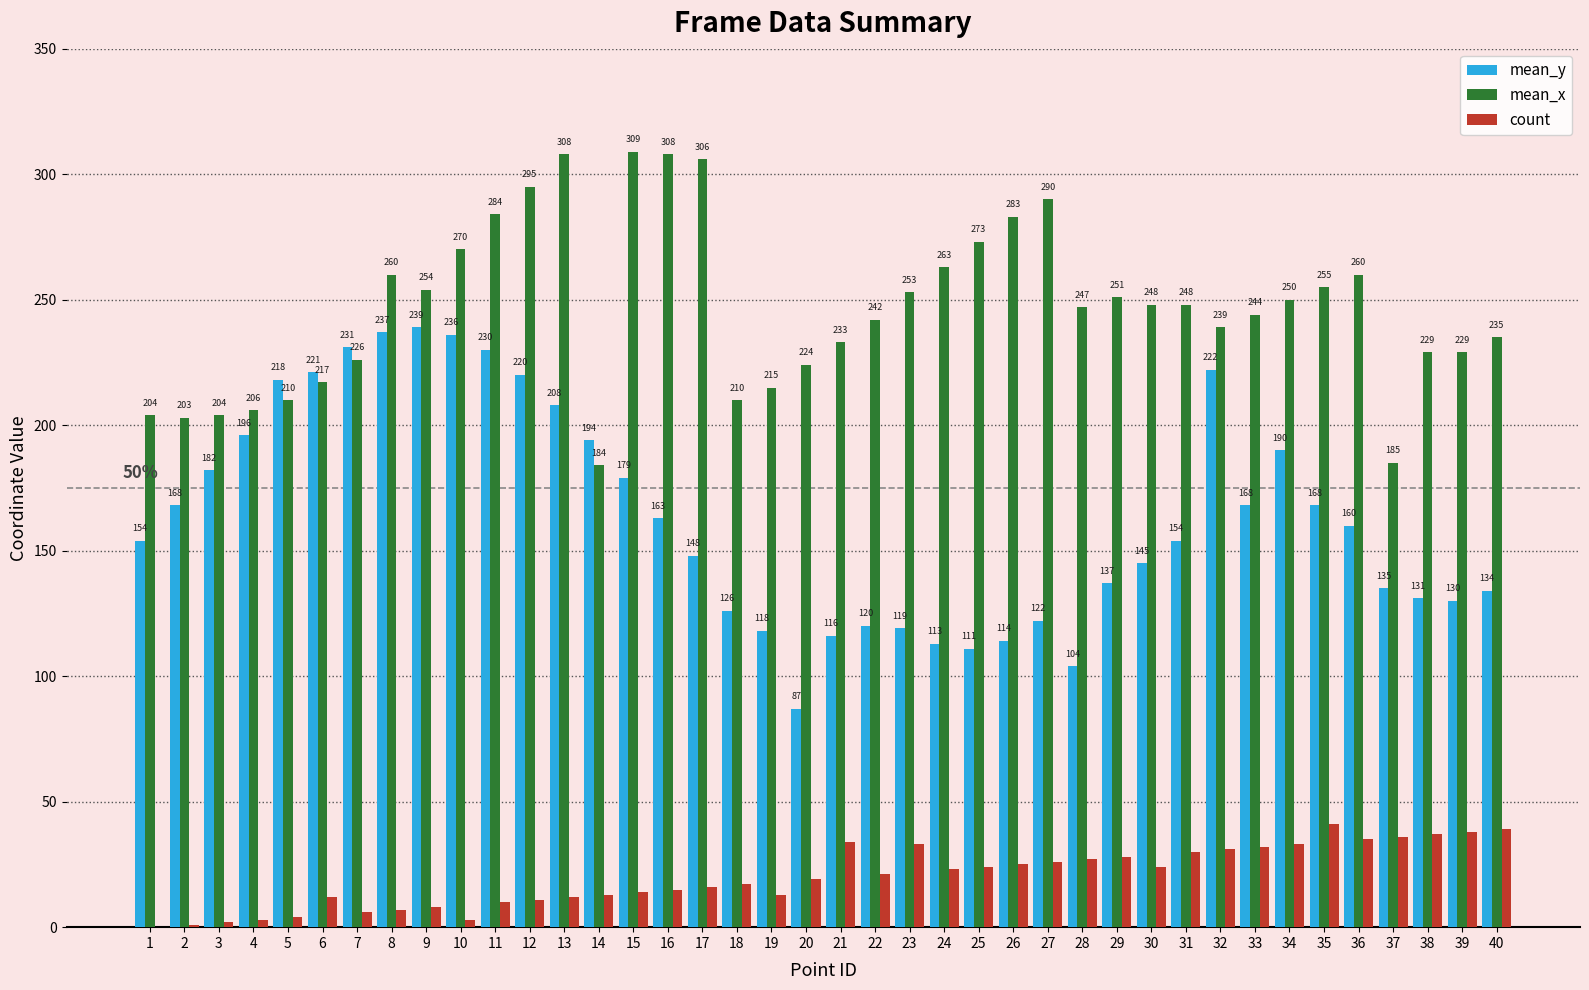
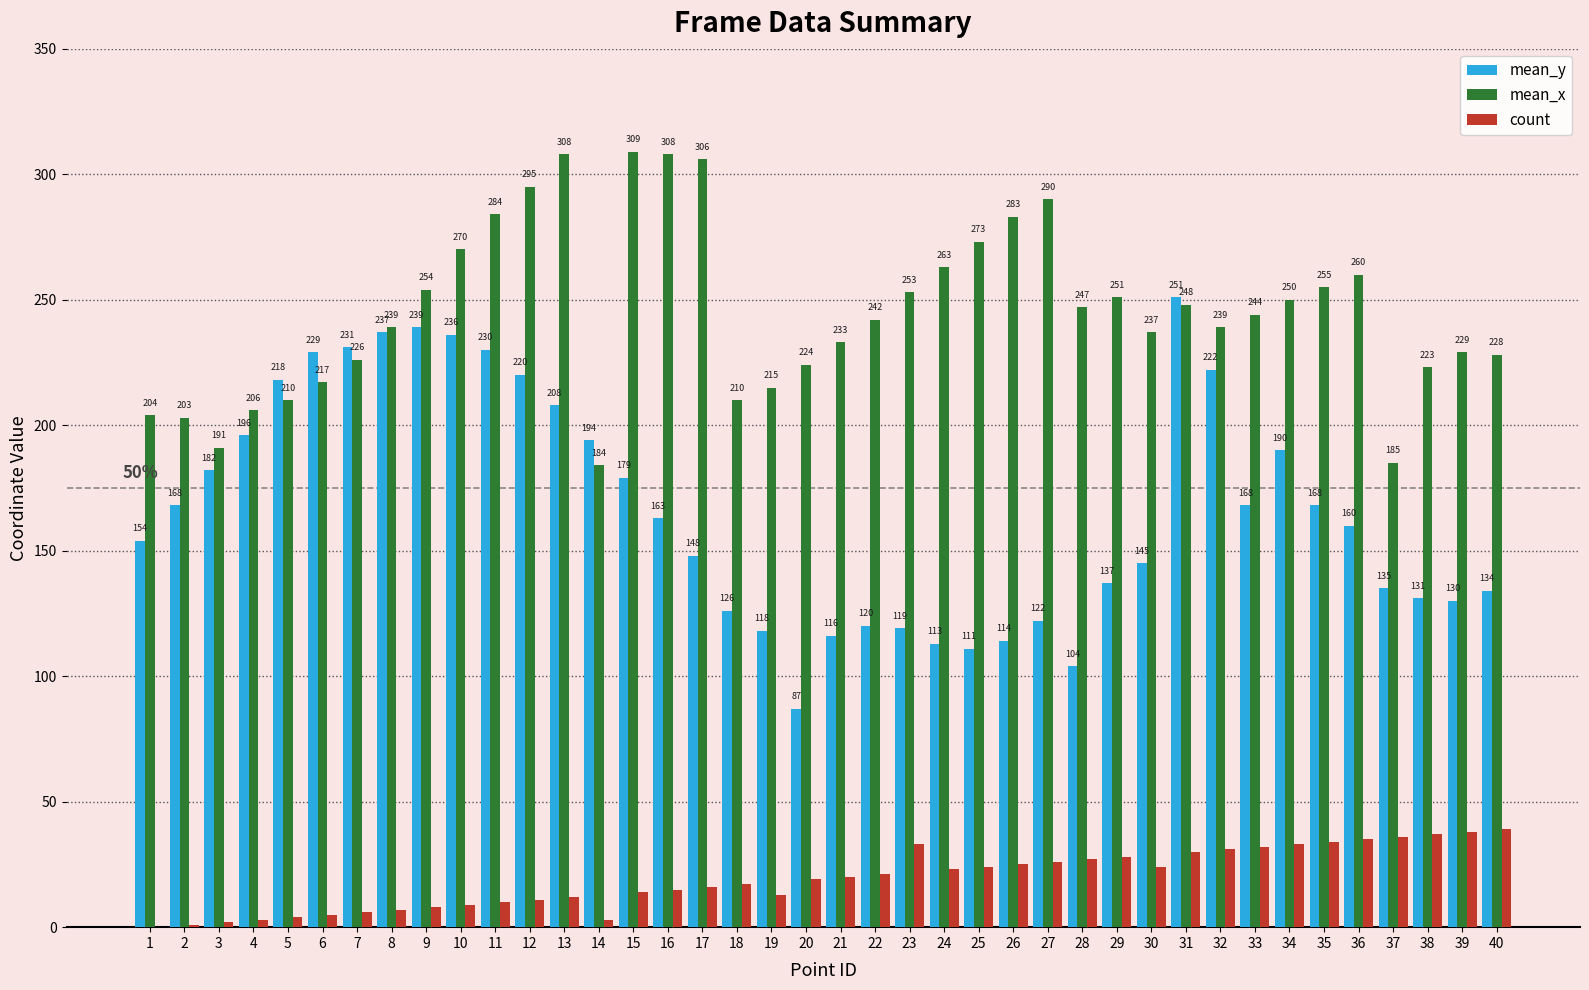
mean_x, 3: 204 -> 191
mean_y, 6: 221 -> 229
count, 6: 12 -> 5
mean_x, 8: 260 -> 239
count, 10: 3 -> 9
count, 14: 13 -> 3
count, 21: 34 -> 20
mean_x, 30: 248 -> 237
mean_y, 31: 154 -> 251
count, 35: 41 -> 34
mean_x, 38: 229 -> 223
mean_x, 40: 235 -> 228
